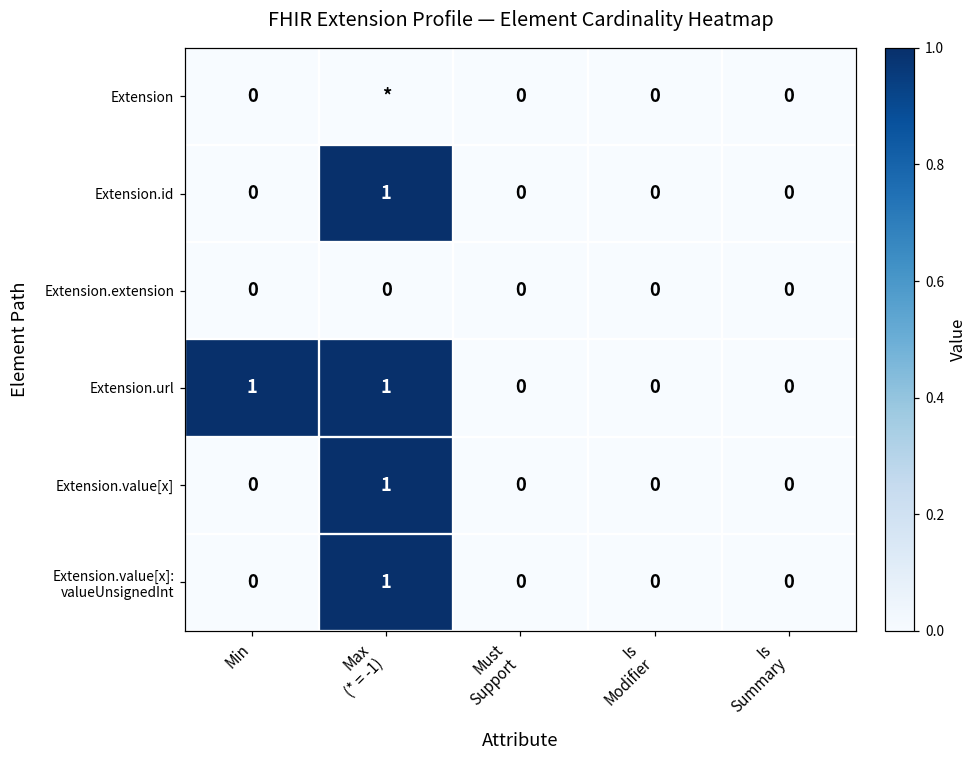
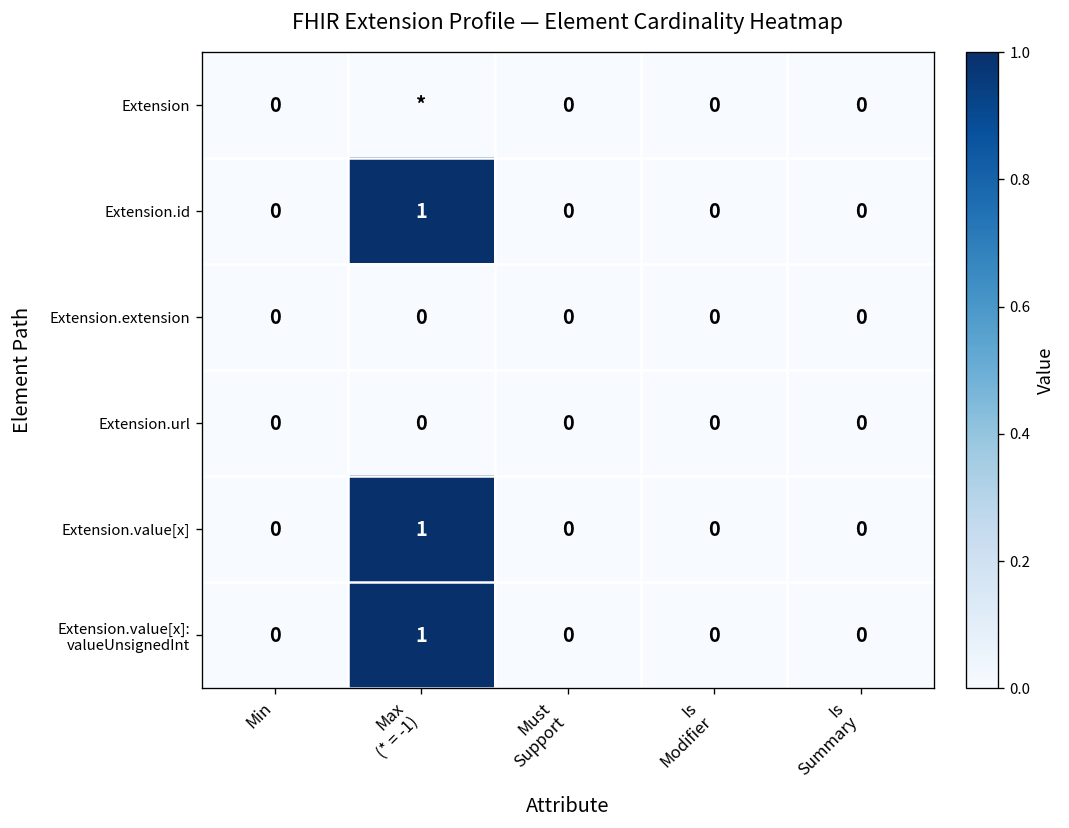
Extension.url, Min: 1 -> 0
Extension.url, Max (* = -1): 1 -> 0
